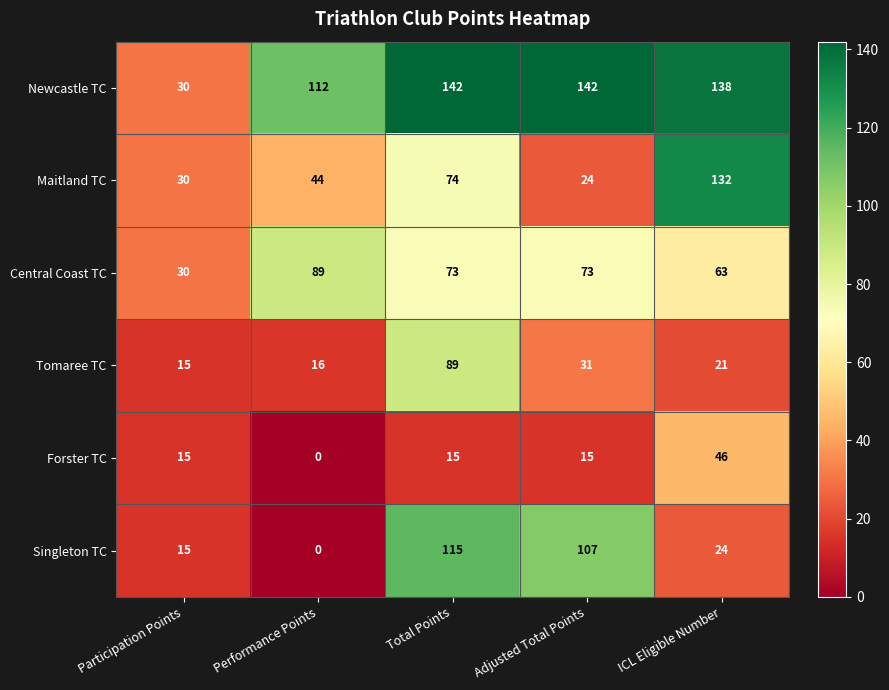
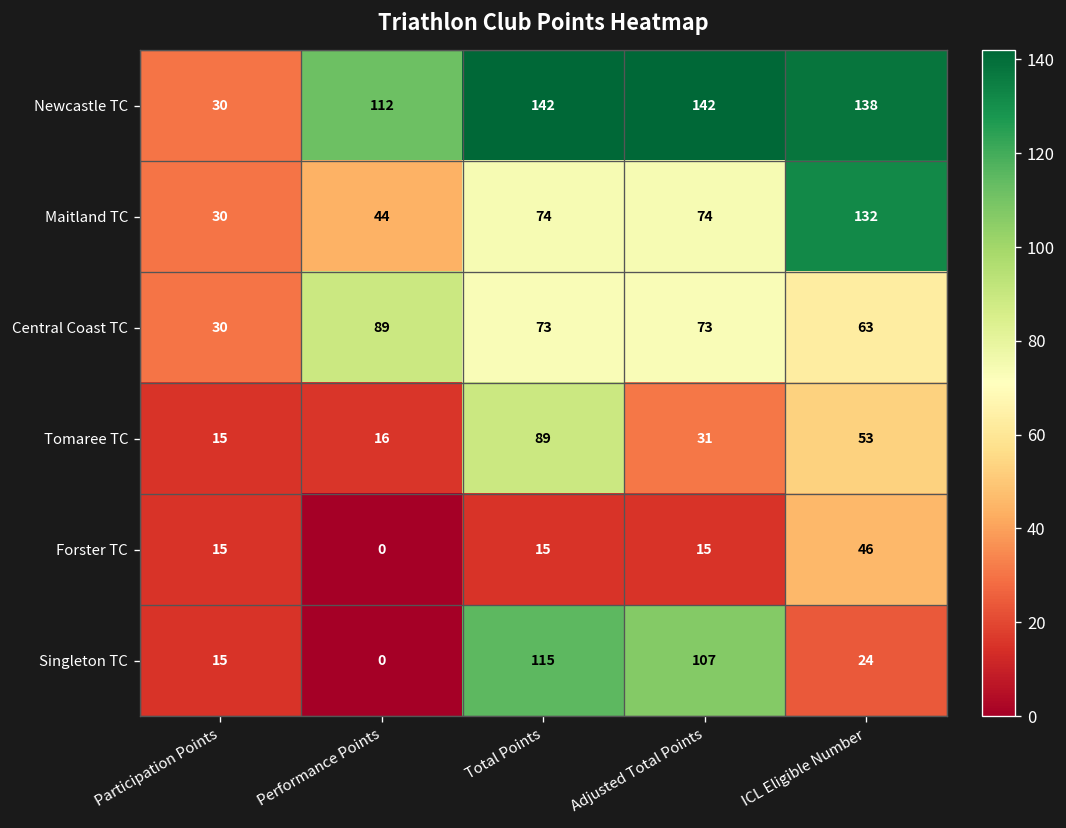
Maitland TC, Adjusted Total Points: 24 -> 74
Tomaree TC, ICL Eligible Number: 21 -> 53
